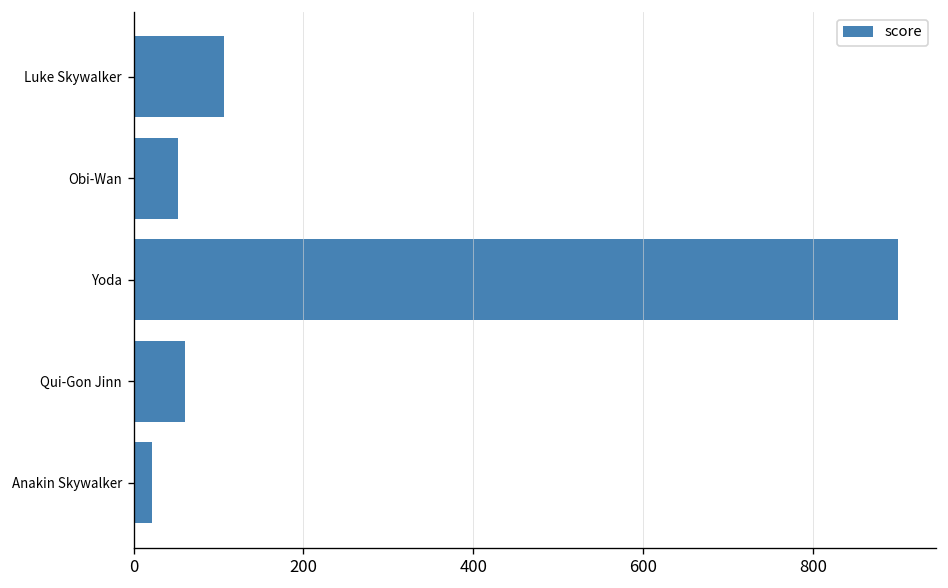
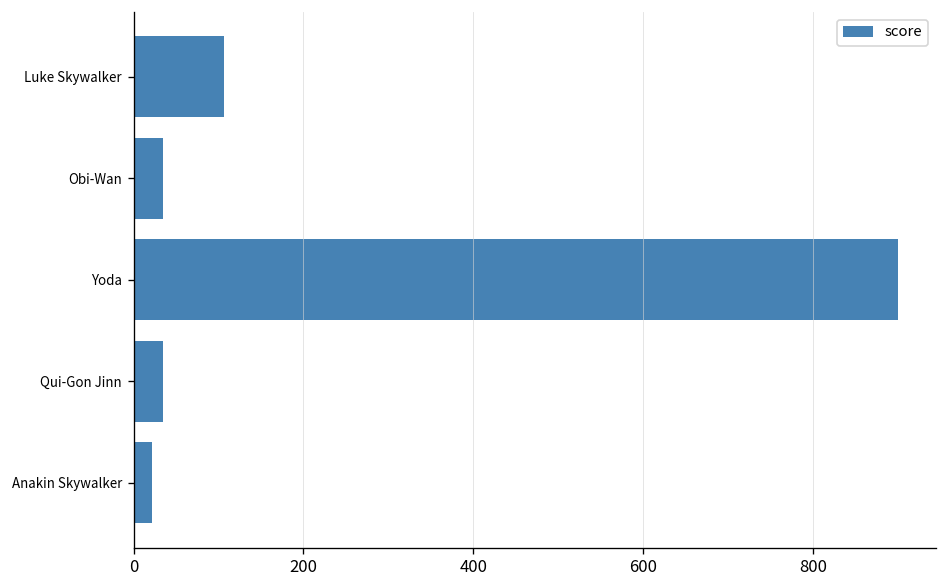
Obi-Wan: 50 -> 40
Qui-Gon Jinn: 60 -> 40
